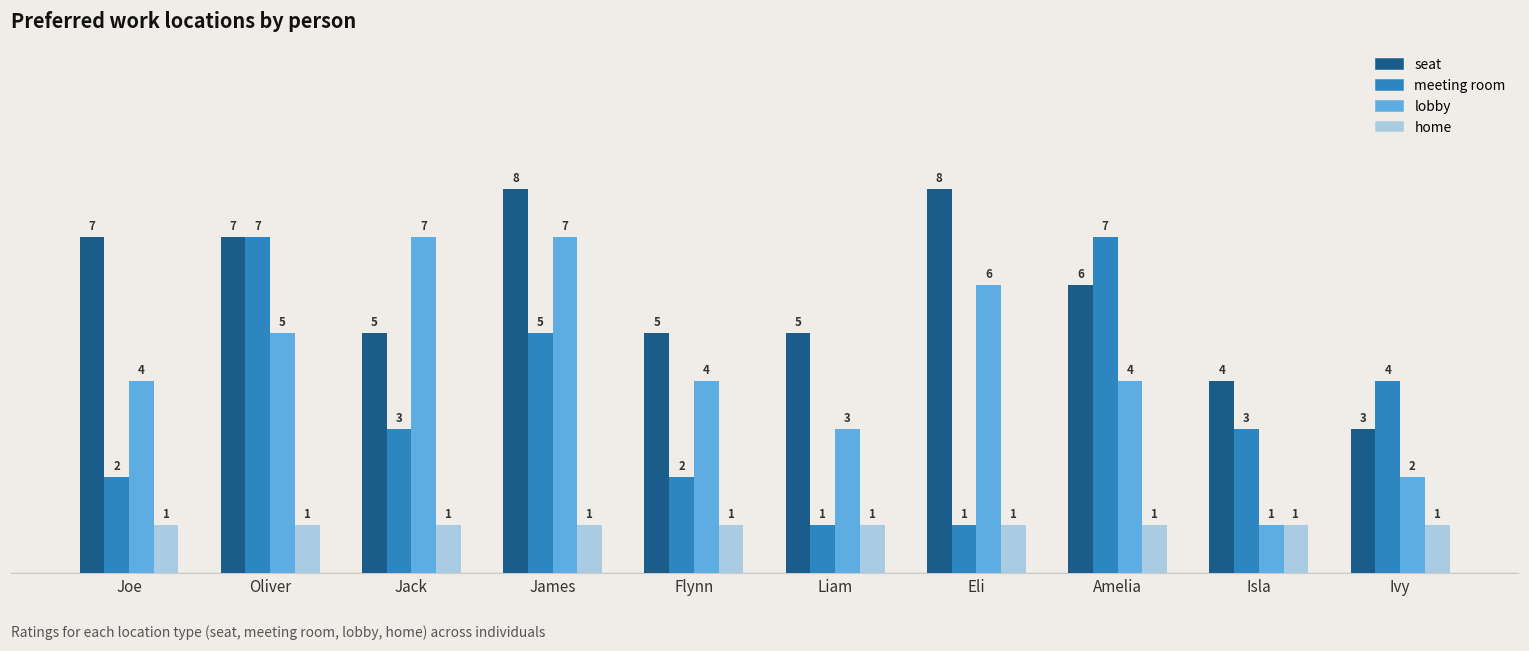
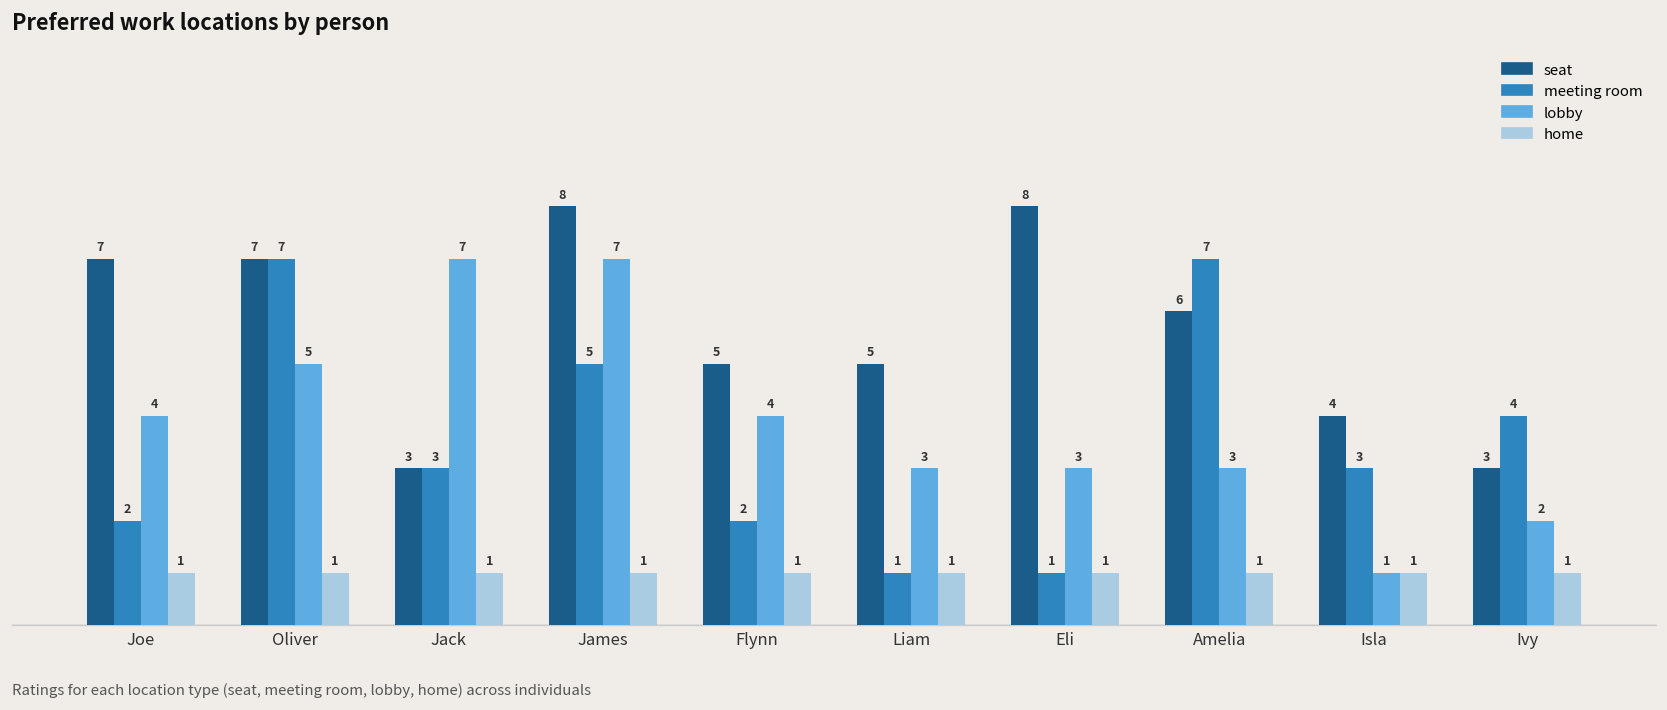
seat, Jack: 5 -> 3
lobby, Eli: 6 -> 3
lobby, Amelia: 4 -> 3
